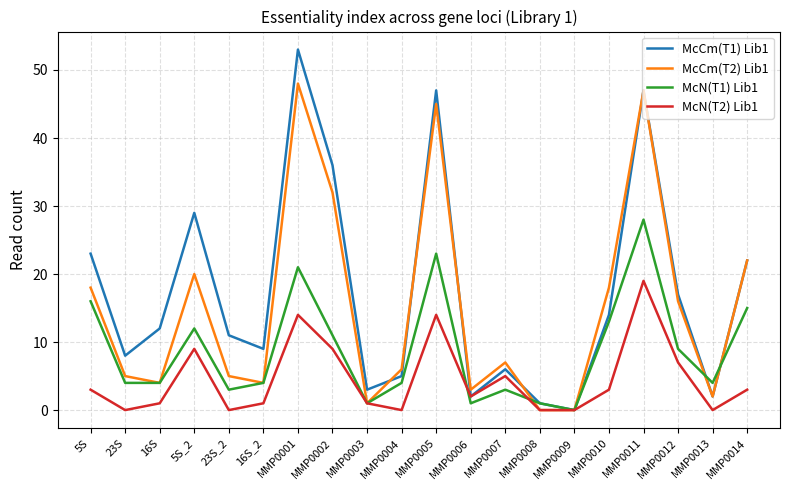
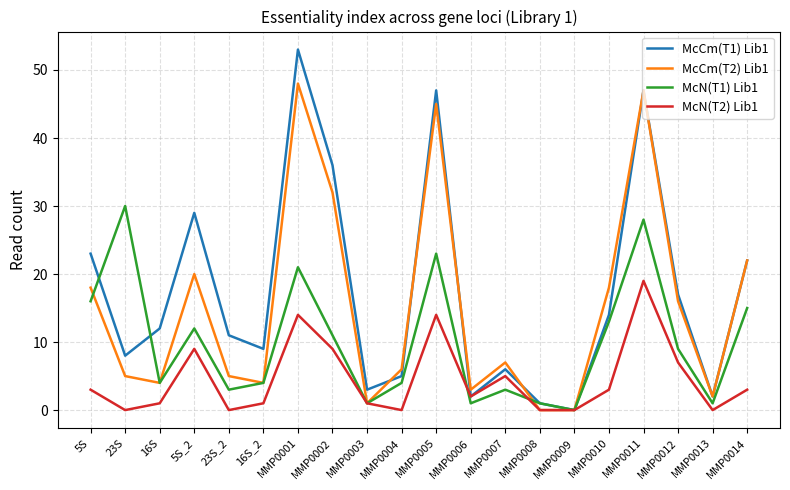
McN(T1) Lib1, 23S: 4 -> 30
McN(T1) Lib1, MMP0013: 4 -> 1
